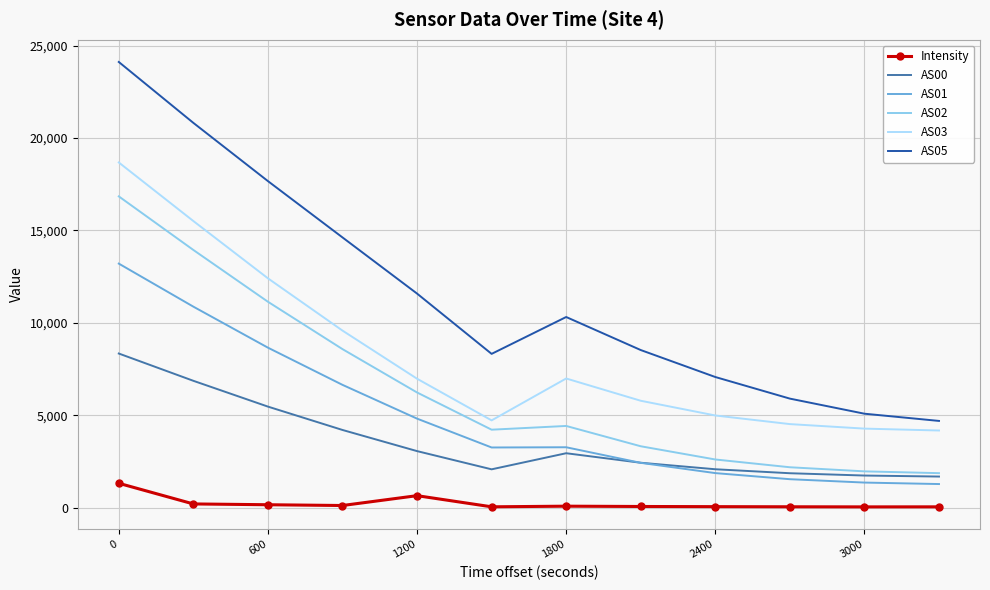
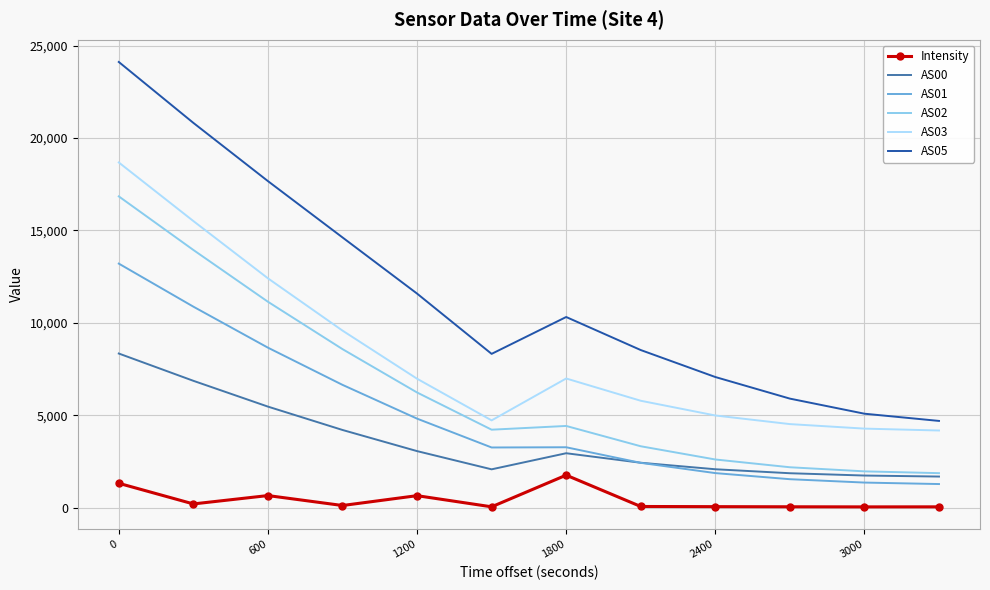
Intensity, 600: 200 -> 700
Intensity, 1800: 100 -> 1,800
